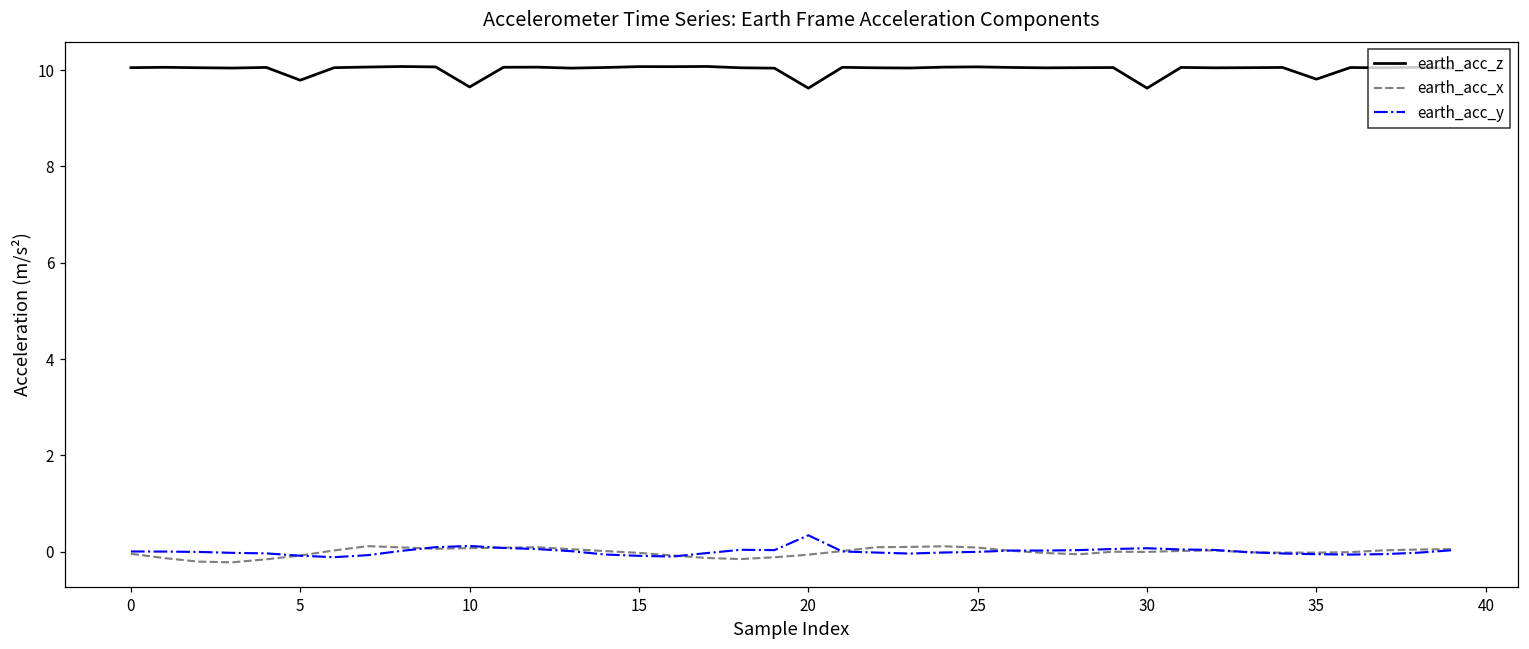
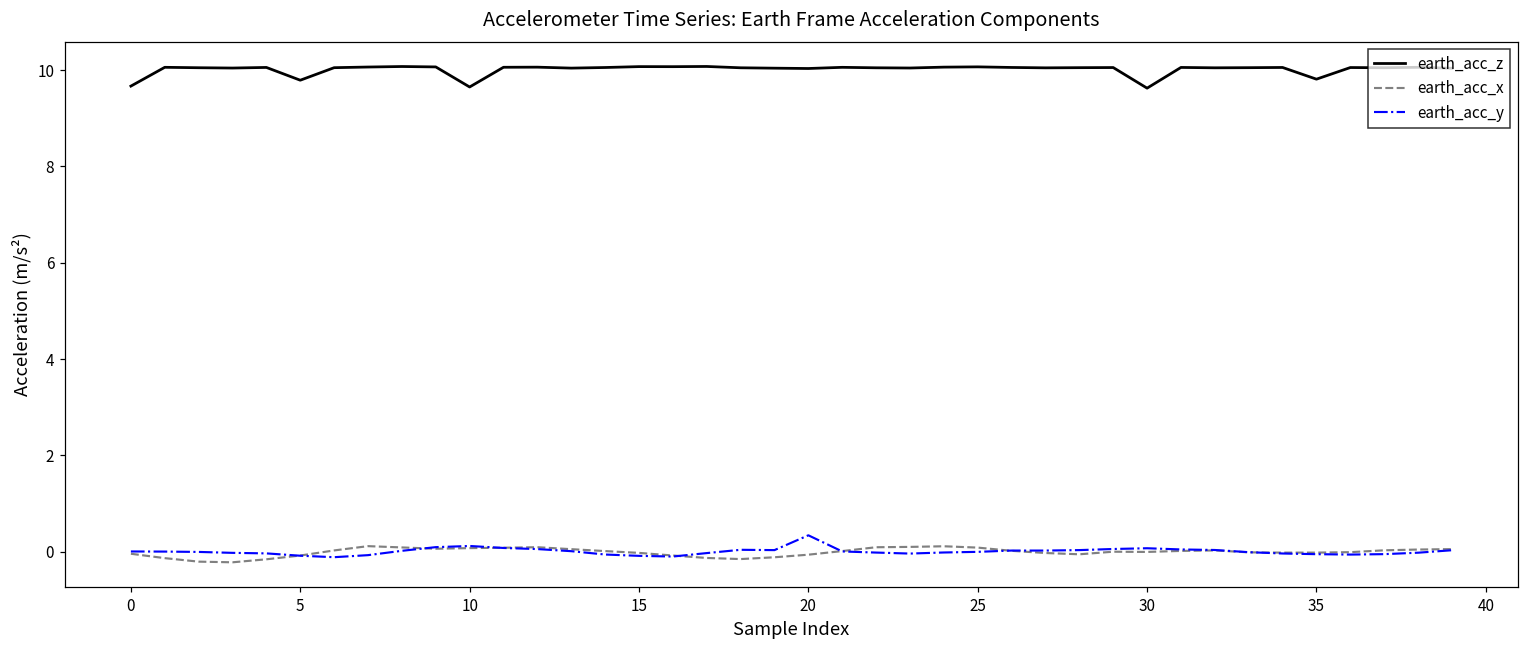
earth_acc_z, 0: 10.1 -> 9.7
earth_acc_z, 20: 9.6 -> 10.0
